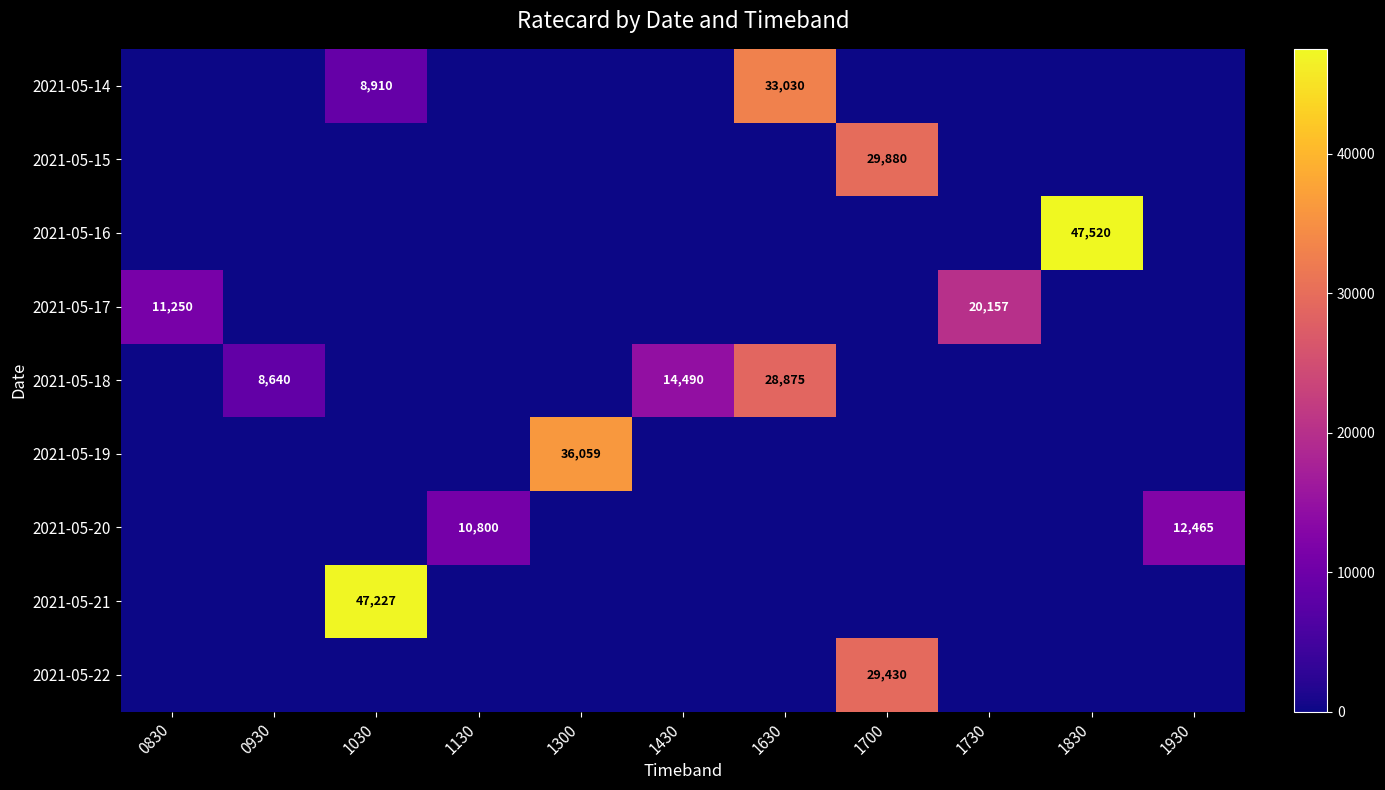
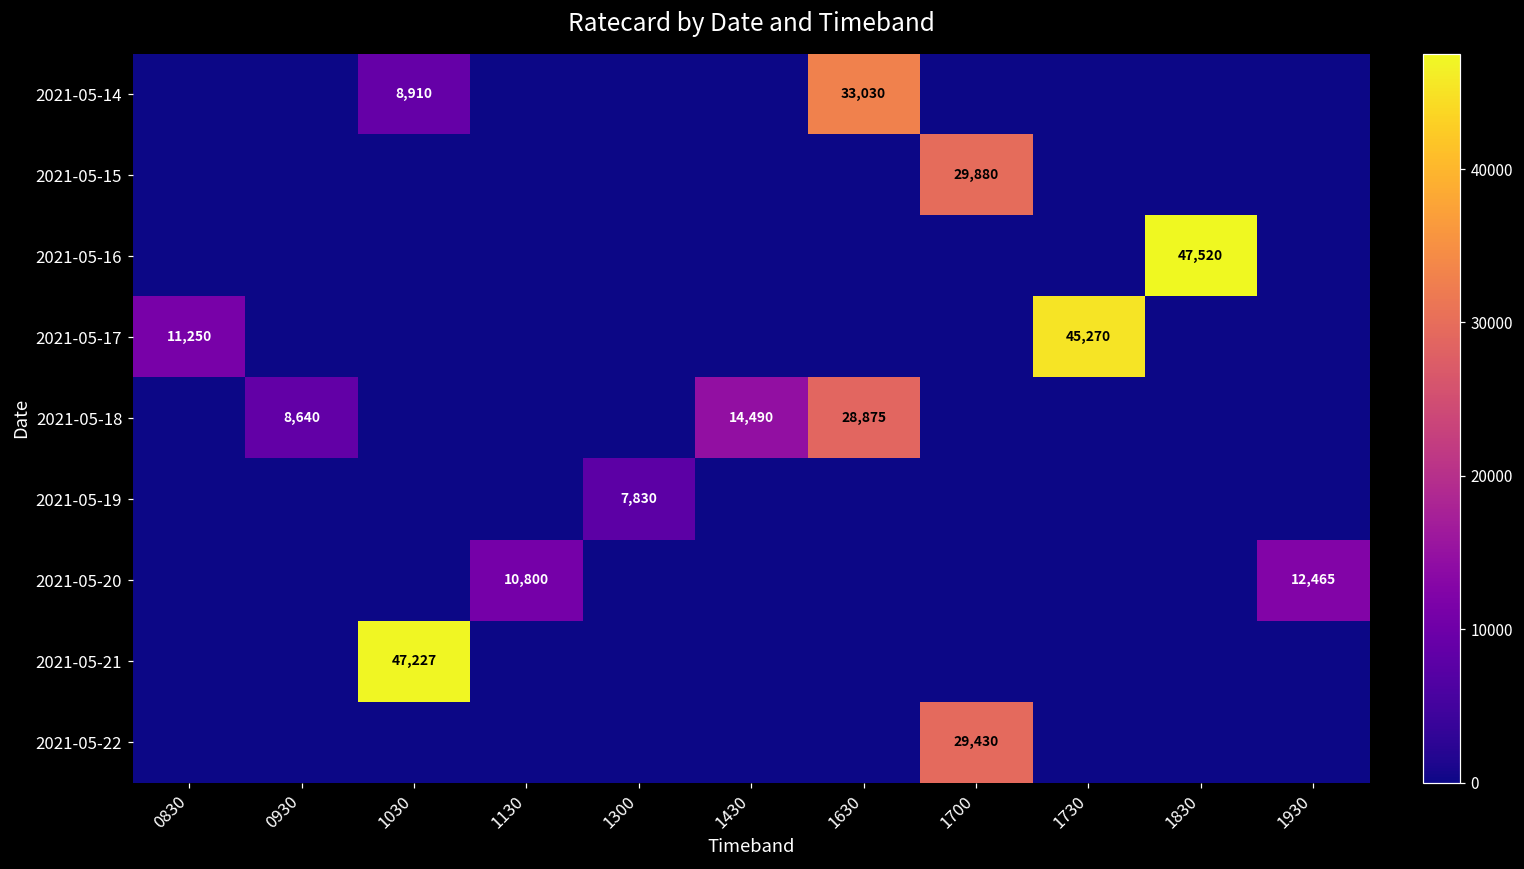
2021-05-17, 1730: 20,157 -> 45,270
2021-05-19, 1300: 36,059 -> 7,830
